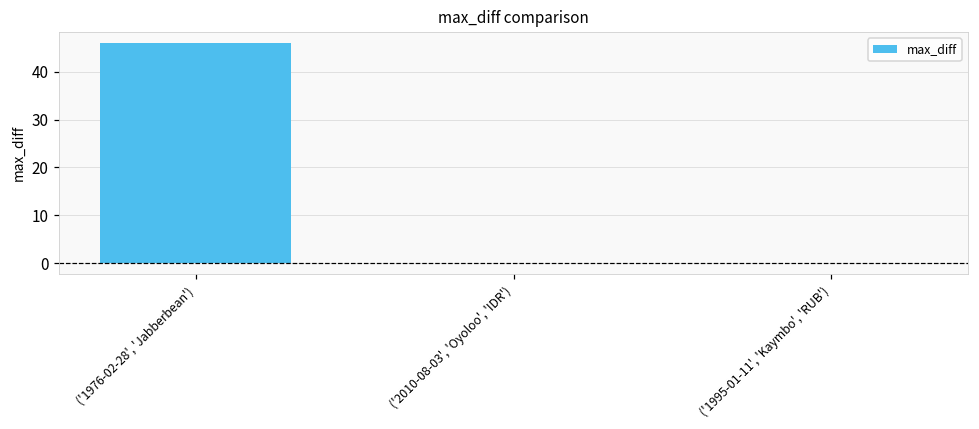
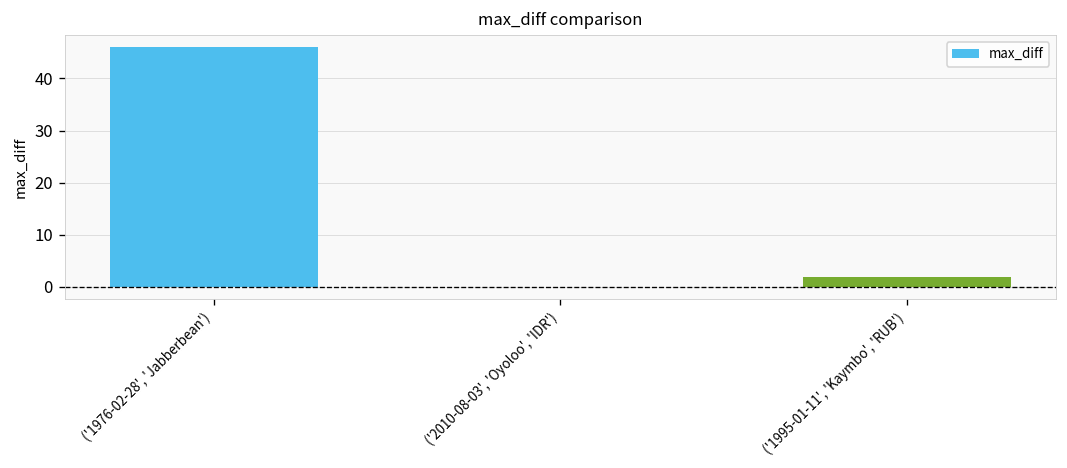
('1995-01-11', 'Kaymbo', 'RUB'): 0 -> 2
